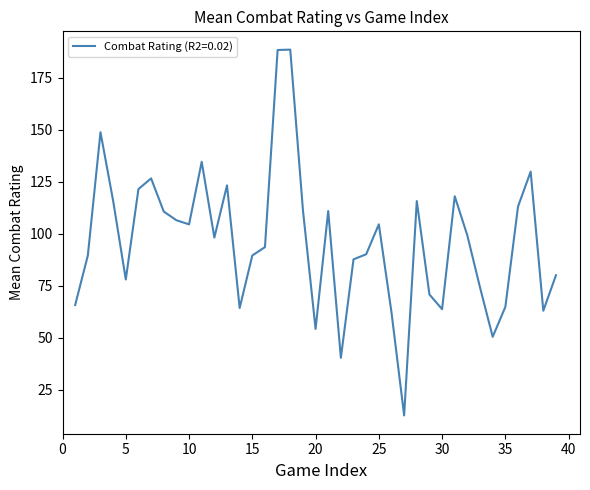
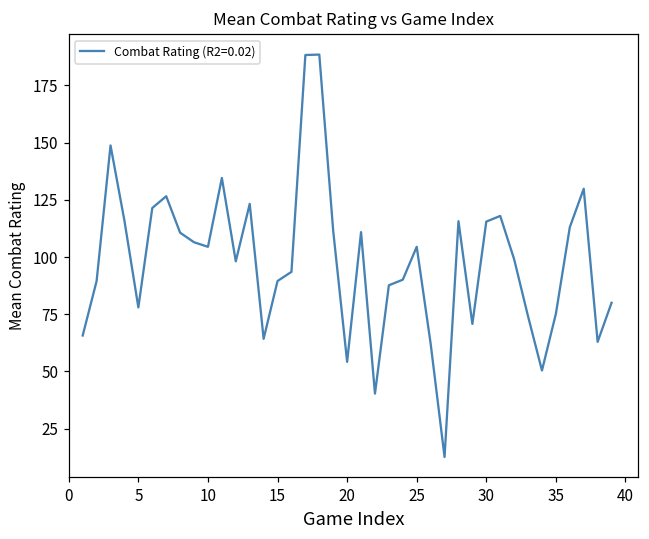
30: 64 -> 115
35: 65 -> 75
